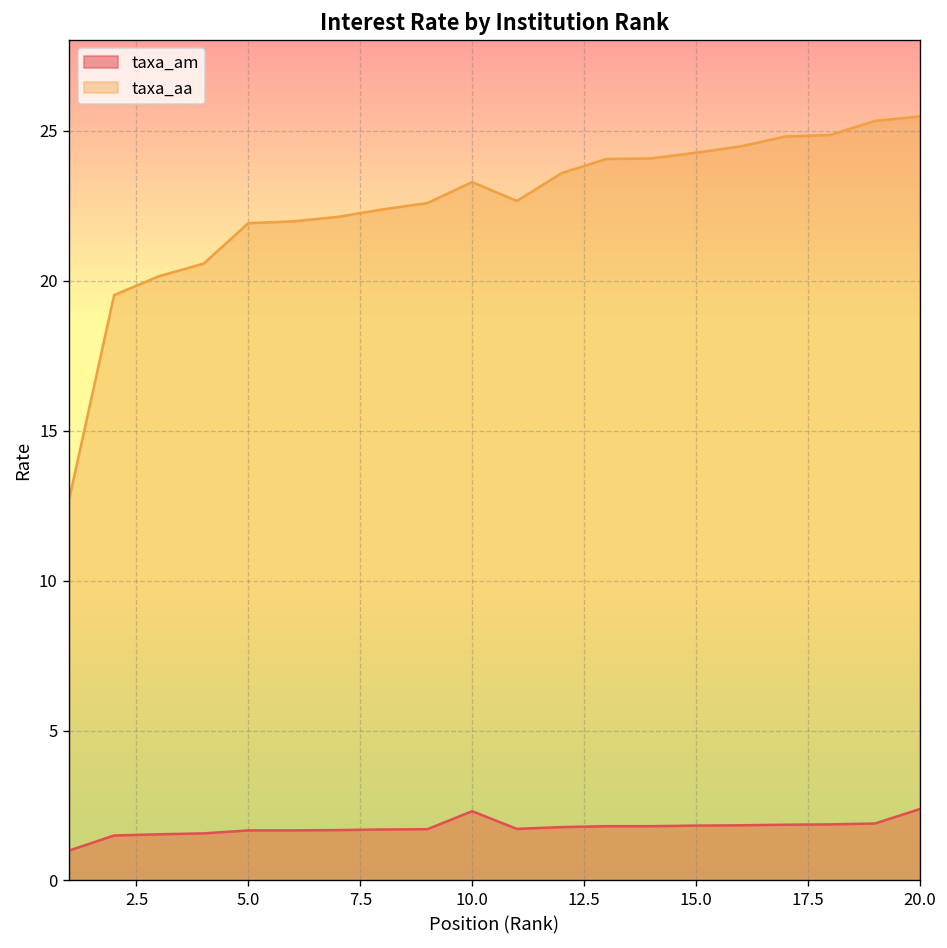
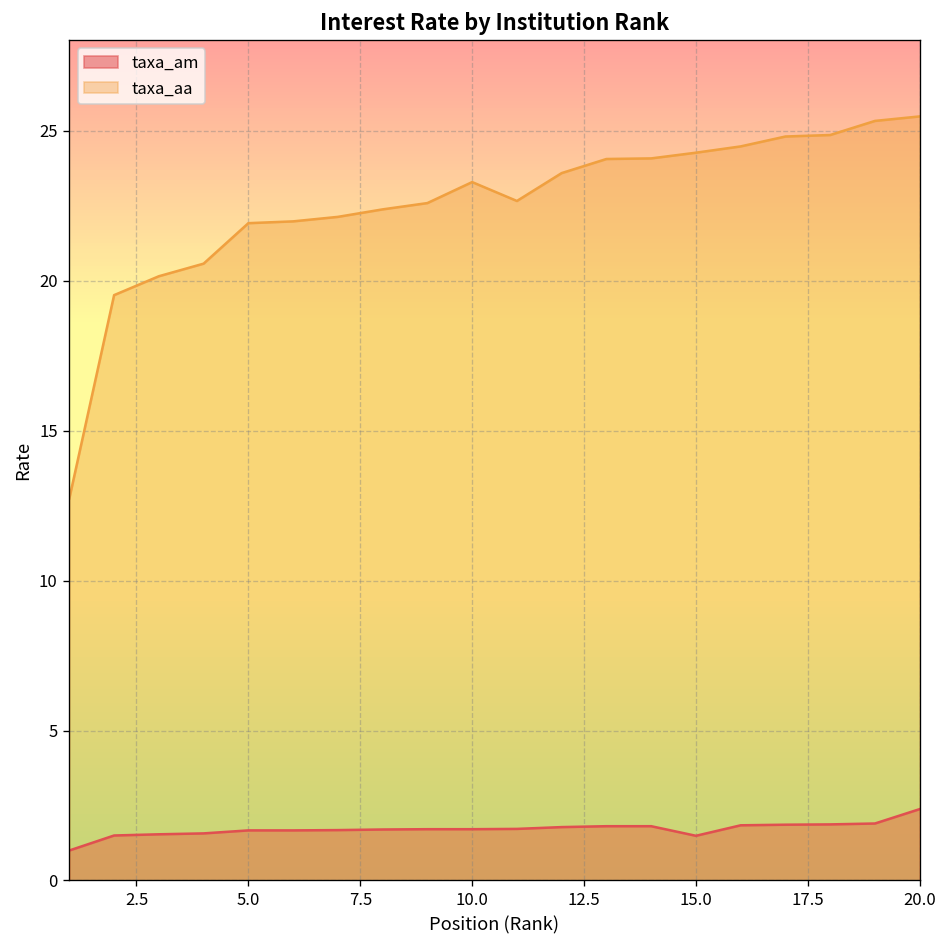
taxa_am, 10.0: 2.3 -> 1.7
taxa_am, 15.0: 1.8 -> 1.5
